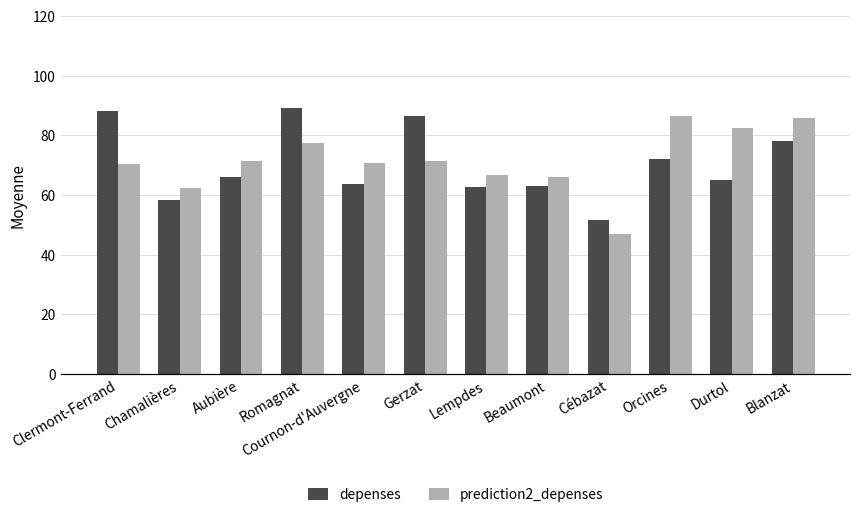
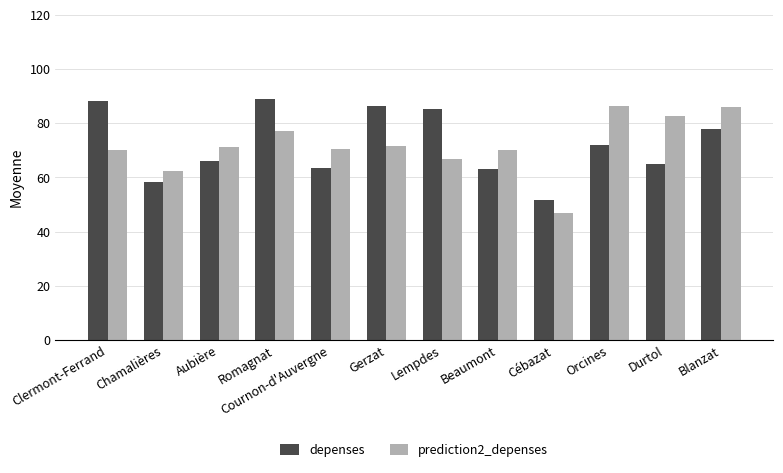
depenses, Lempdes: 63 -> 85
prediction2_depenses, Beaumont: 66 -> 70
